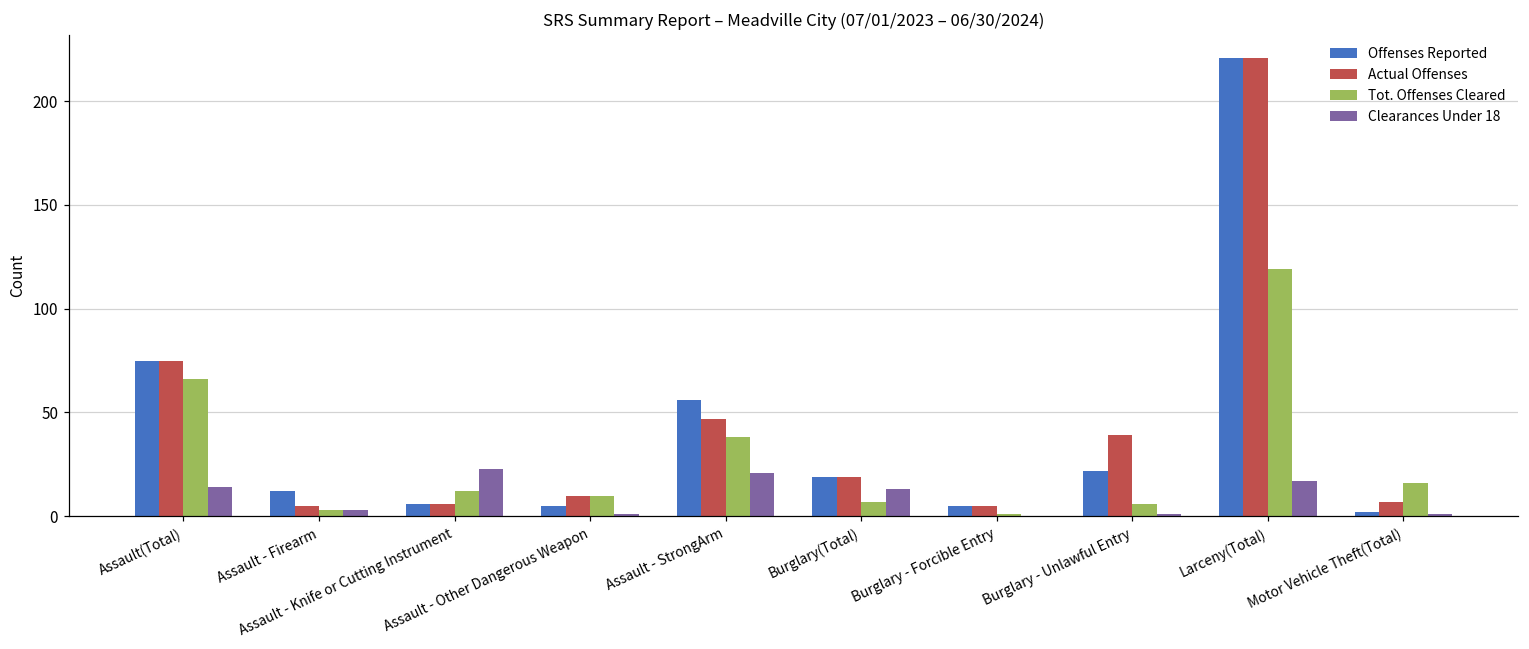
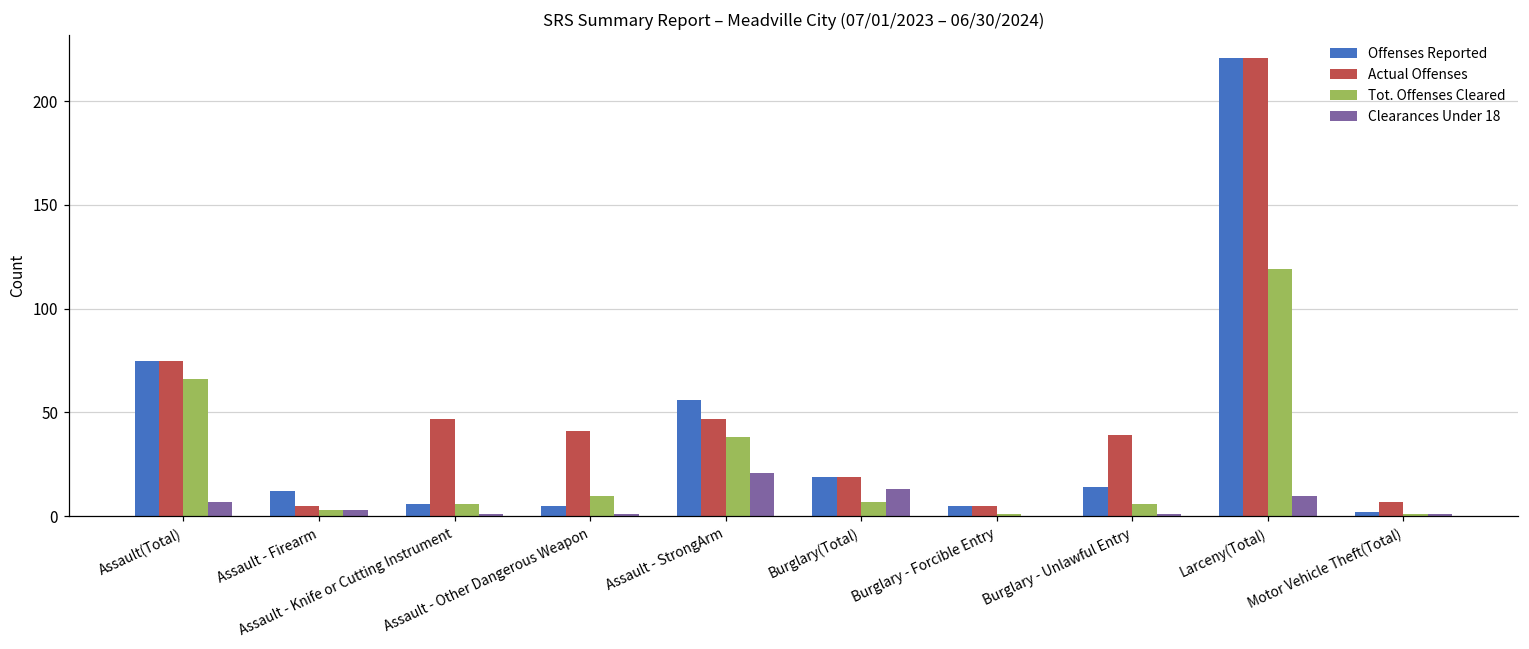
Clearances Under 18, Assault(Total): 14 -> 7
Actual Offenses, Assault - Knife or Cutting Instrument: 6 -> 47
Tot. Offenses Cleared, Assault - Knife or Cutting Instrument: 12 -> 6
Clearances Under 18, Assault - Knife or Cutting Instrument: 23 -> 1
Actual Offenses, Assault - Other Dangerous Weapon: 10 -> 41
Offenses Reported, Burglary - Unlawful Entry: 22 -> 14
Clearances Under 18, Larceny(Total): 17 -> 10
Tot. Offenses Cleared, Motor Vehicle Theft(Total): 16 -> 1
